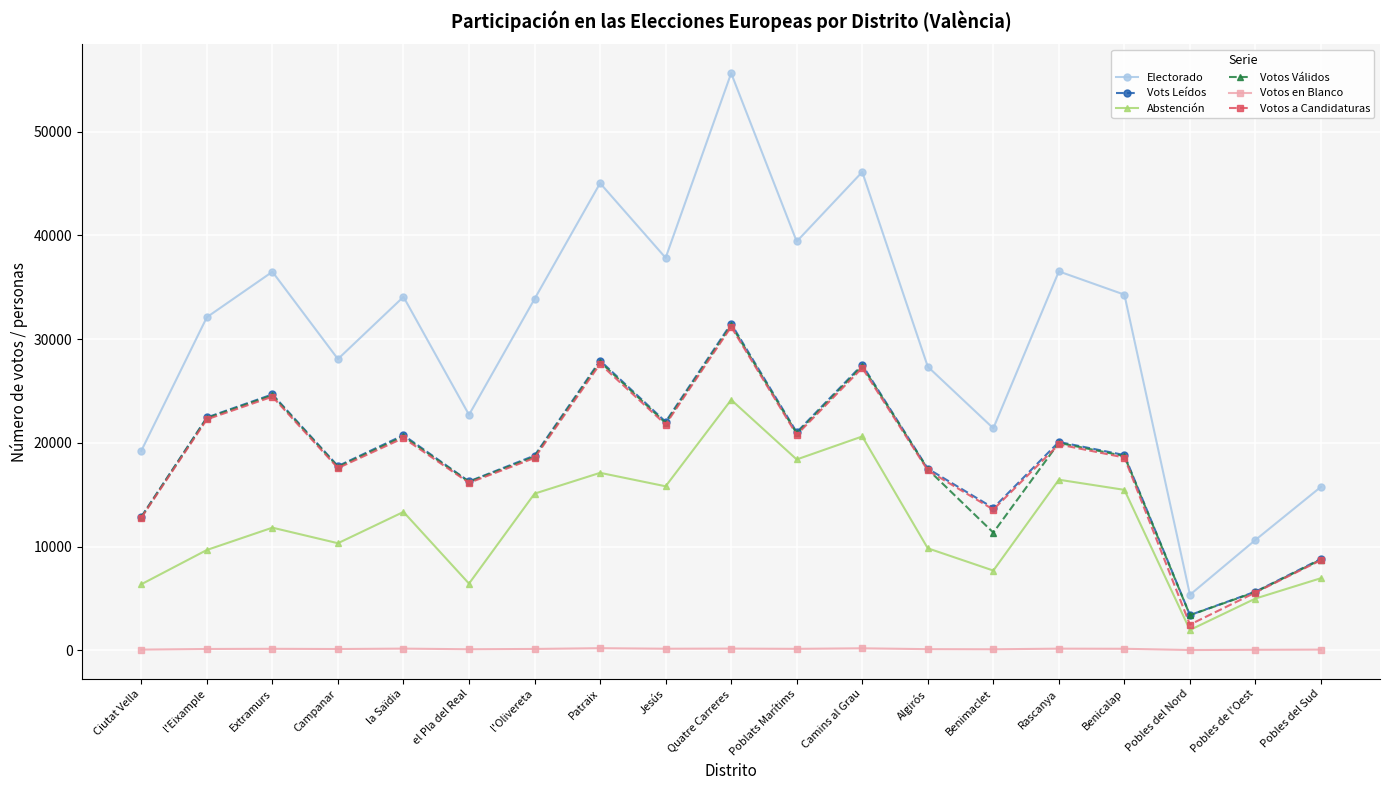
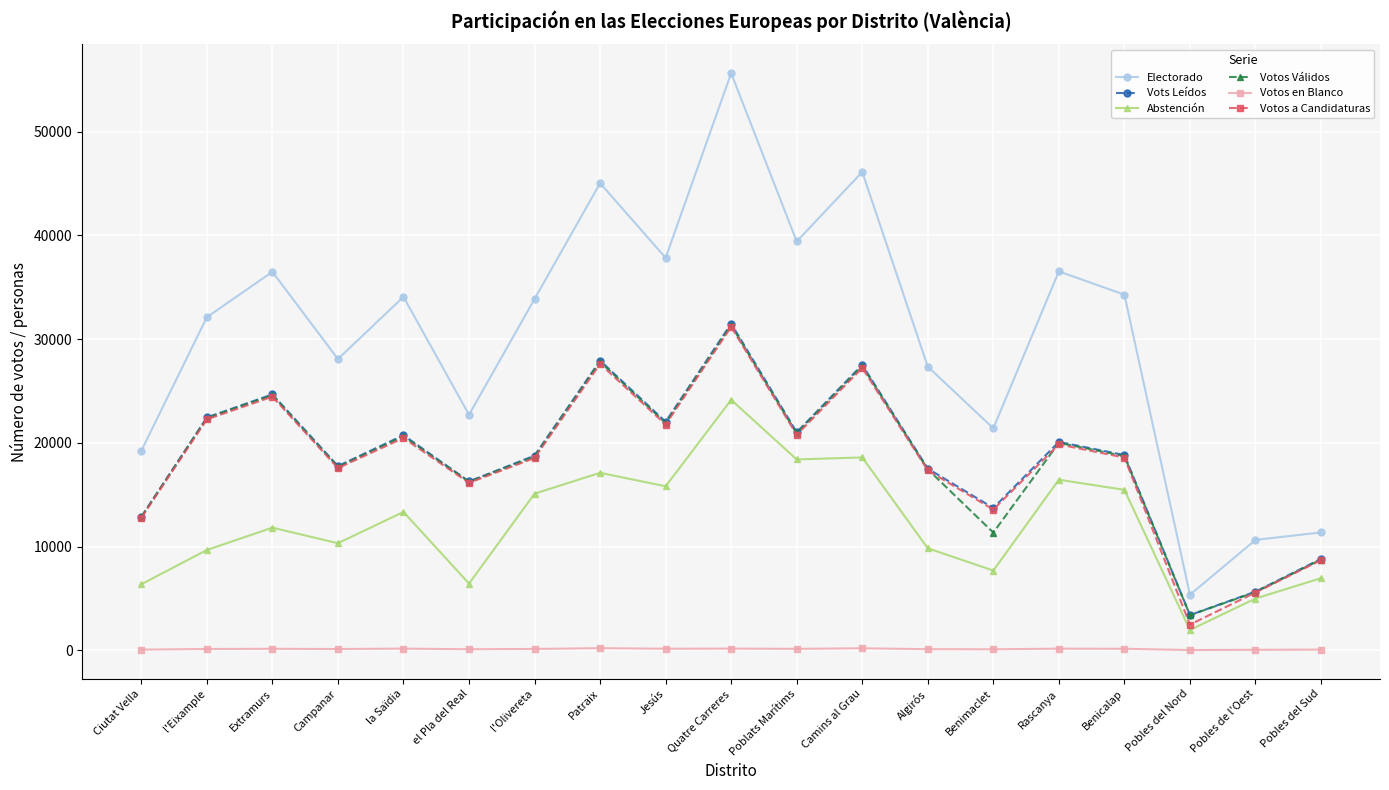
Abstención, Camins al Grau: 20600 -> 18600
Electorado, Pobles del Sud: 15800 -> 11400
